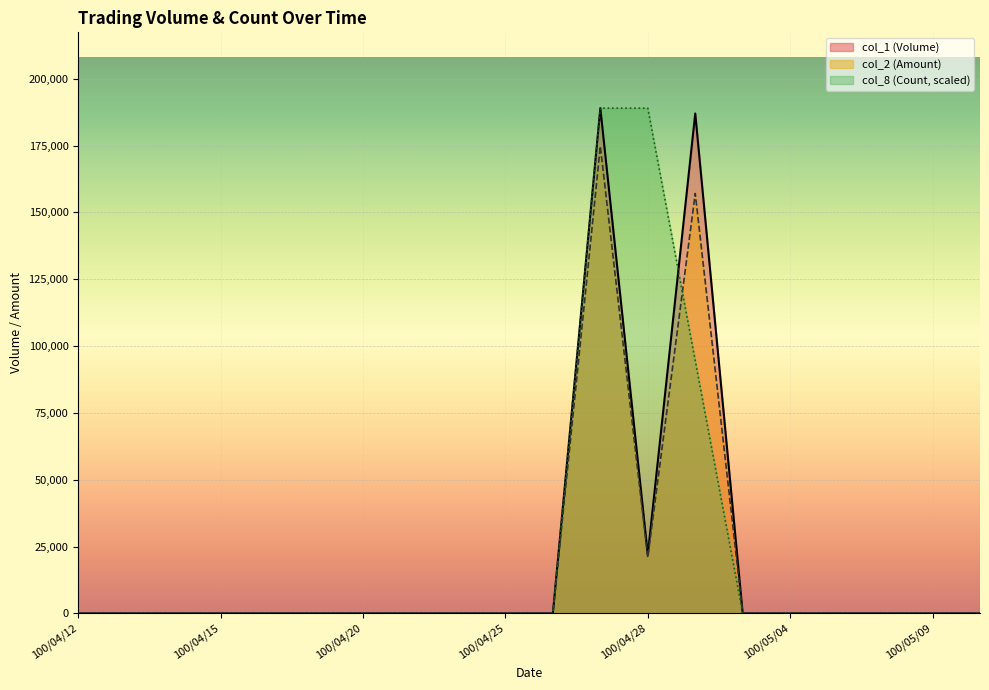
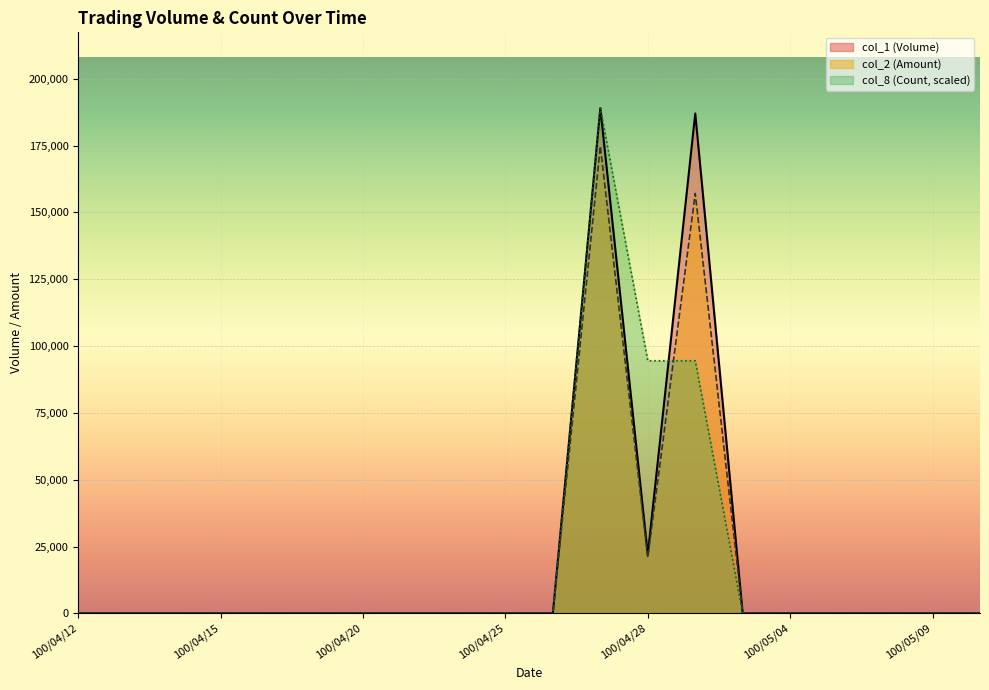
col_8 (Count, scaled), 100/04/28: 189,000 -> 95,000
